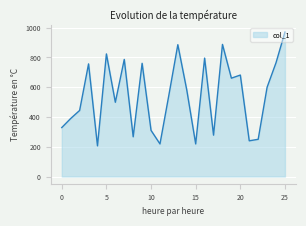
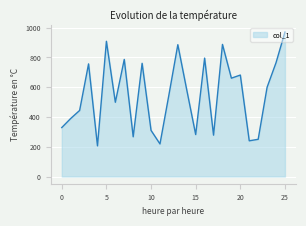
5: 820 -> 910
15: 220 -> 280
